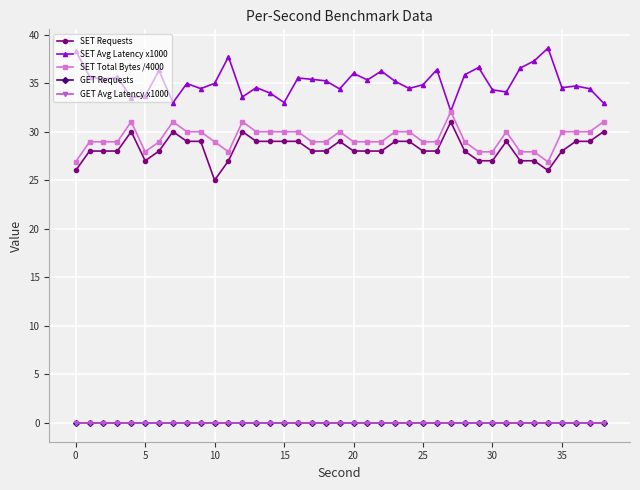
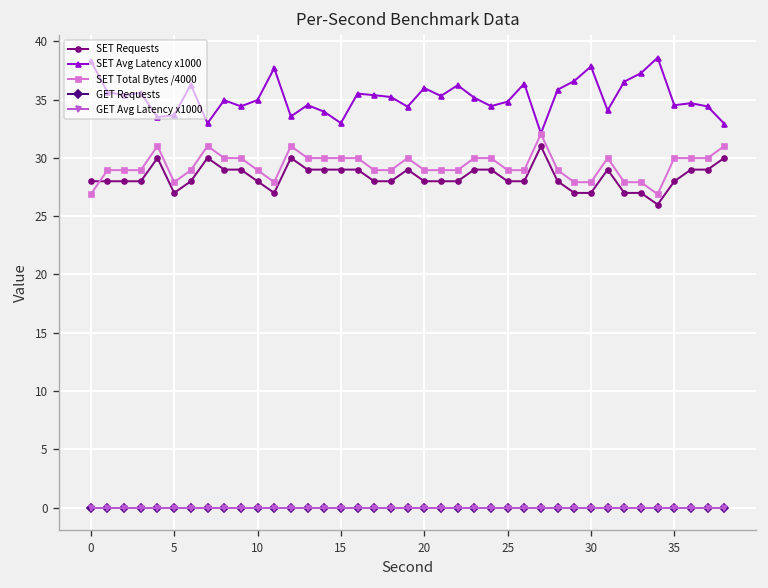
SET Requests, 0: 26 -> 28
SET Requests, 10: 25 -> 28
SET Avg Latency x1000, 30: 34 -> 38
